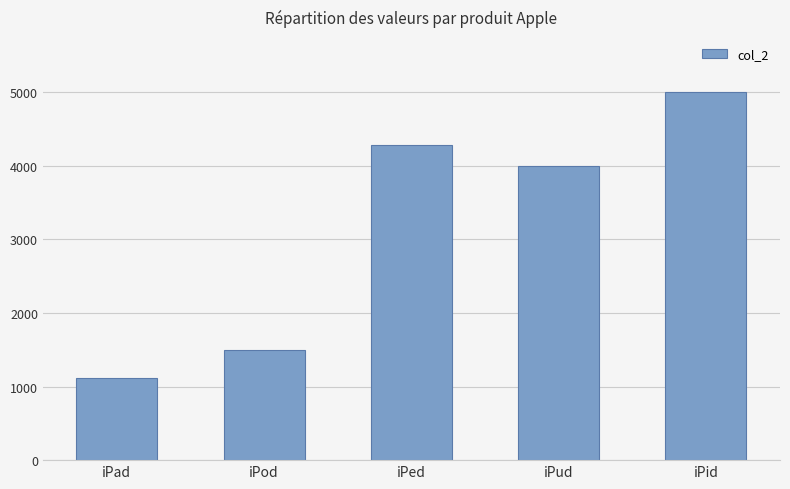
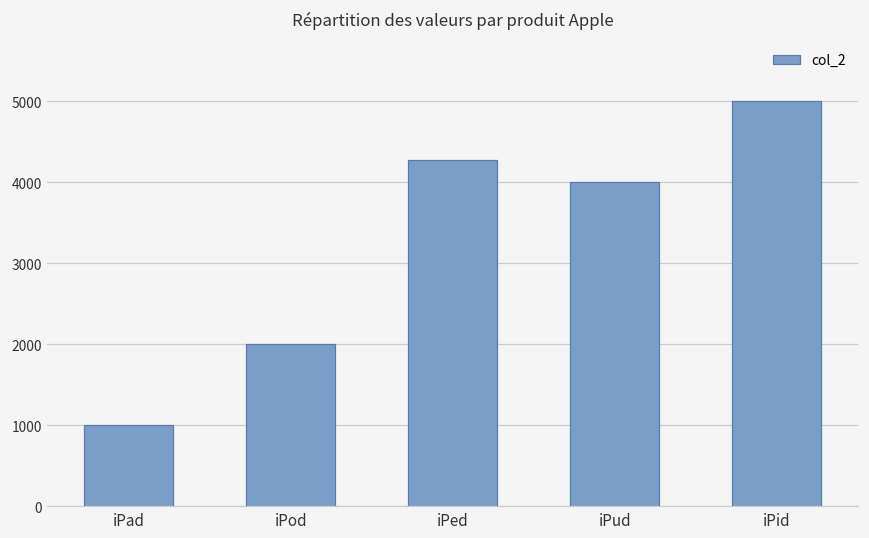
iPad: 1100 -> 1000
iPod: 1500 -> 2000
